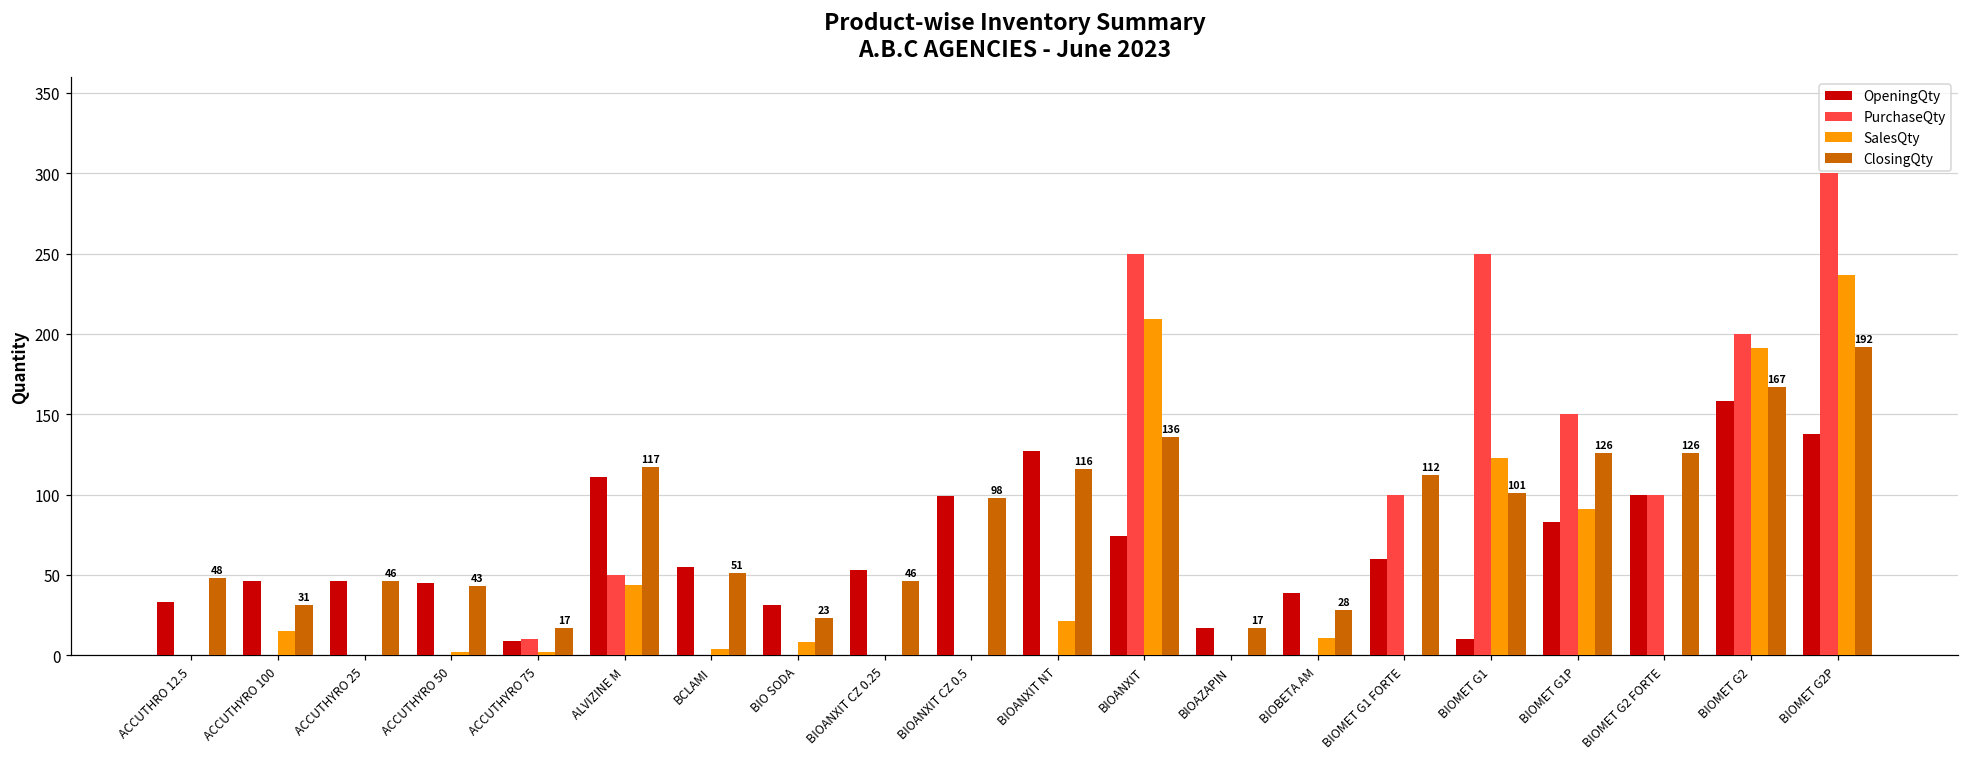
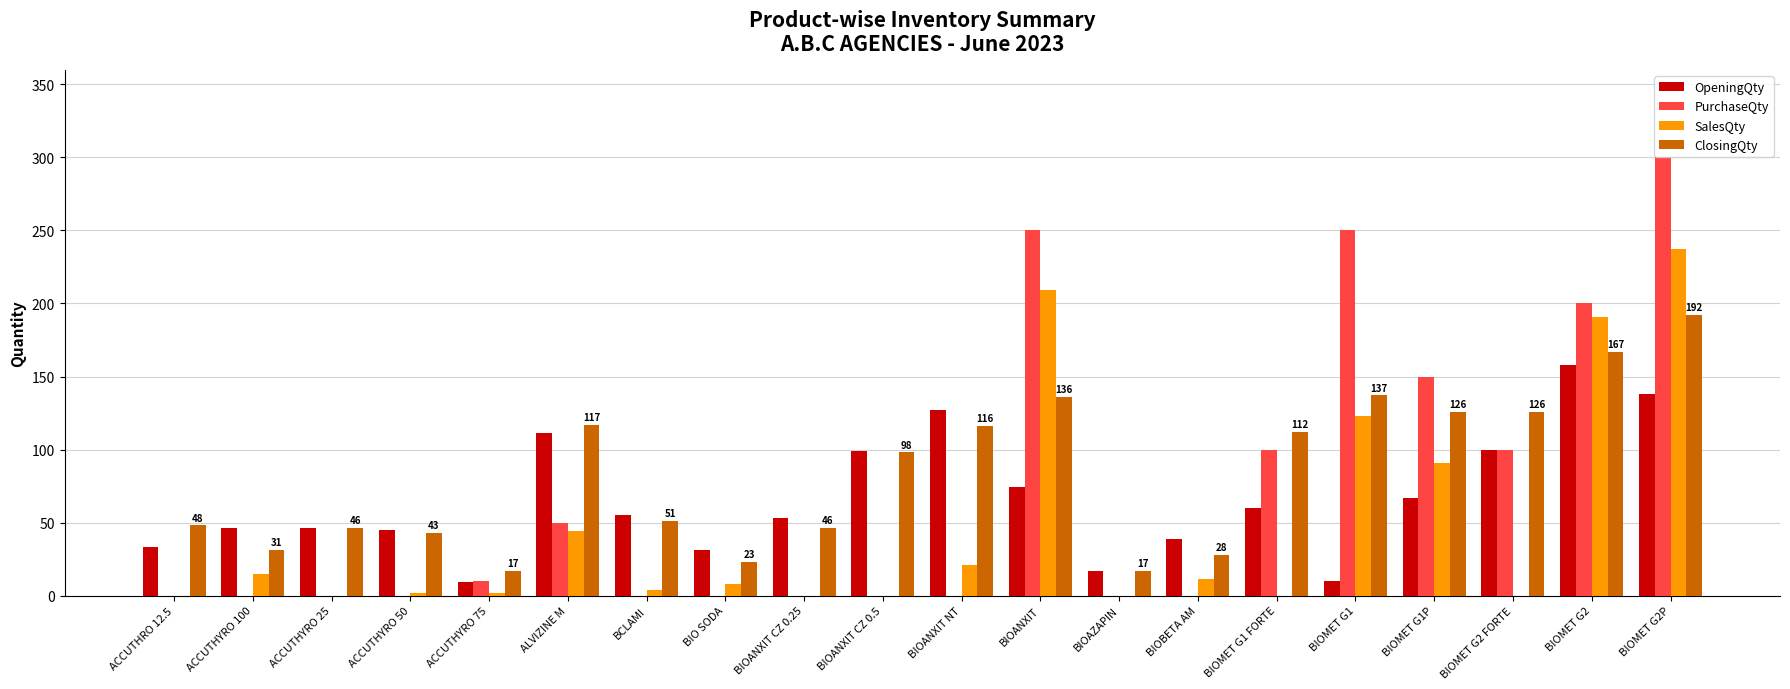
ClosingQty, BIOMET G1: 101 -> 137
OpeningQty, BIOMET G1P: 83 -> 67
